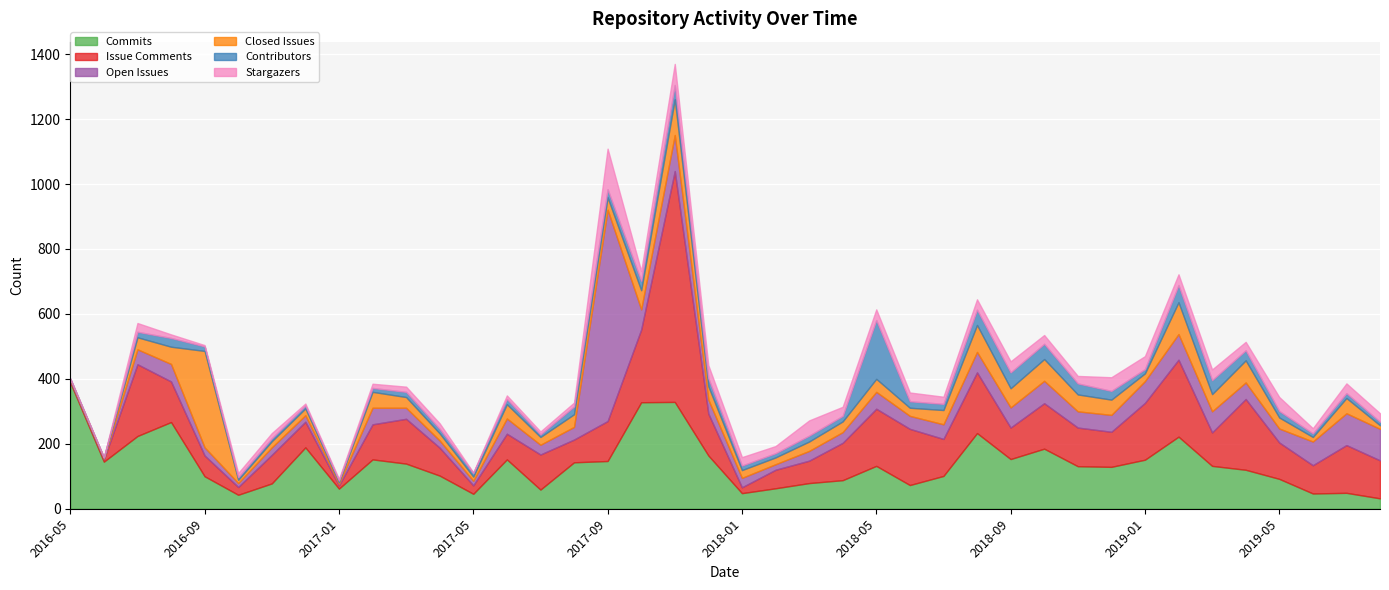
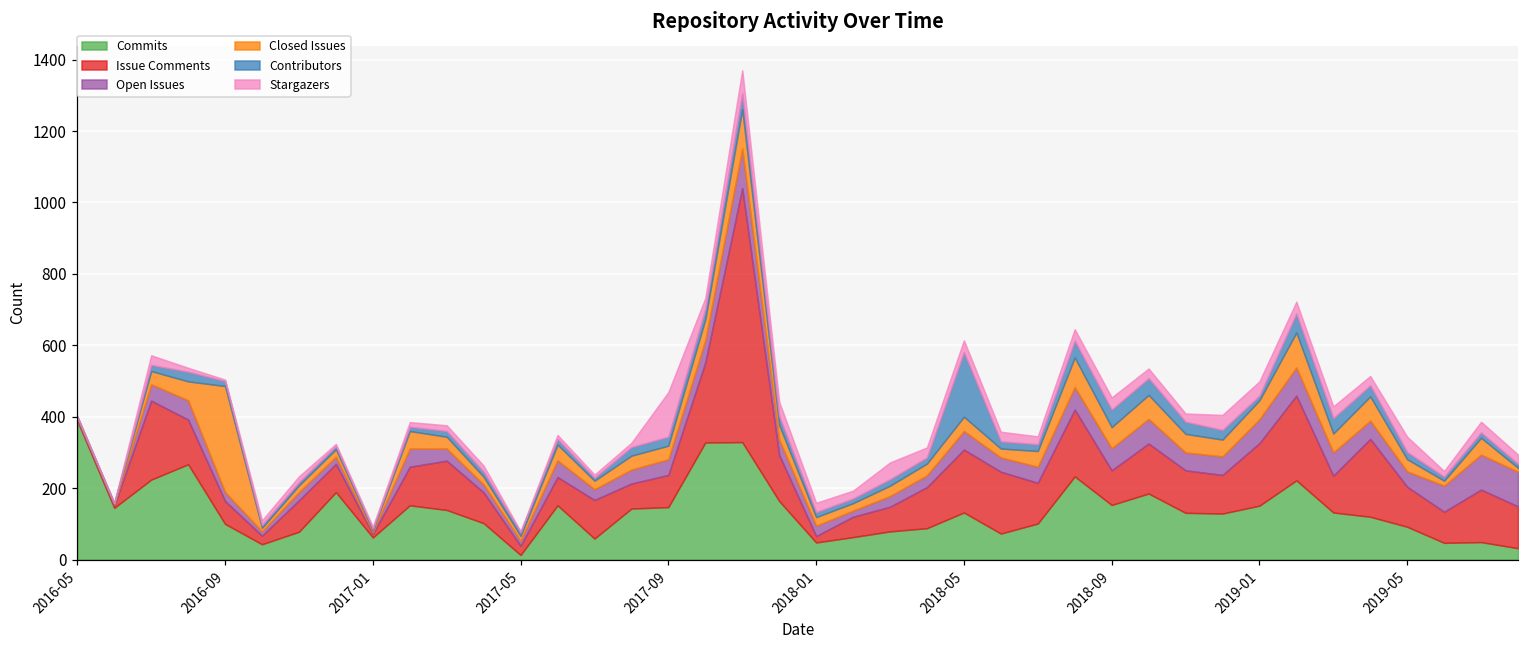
Commits, 2017-05: 50 -> 10
Issue Comments, 2017-09: 120 -> 90
Open Issues, 2017-09: 650 -> 40
Closed Issues, 2019-01: 20 -> 50
